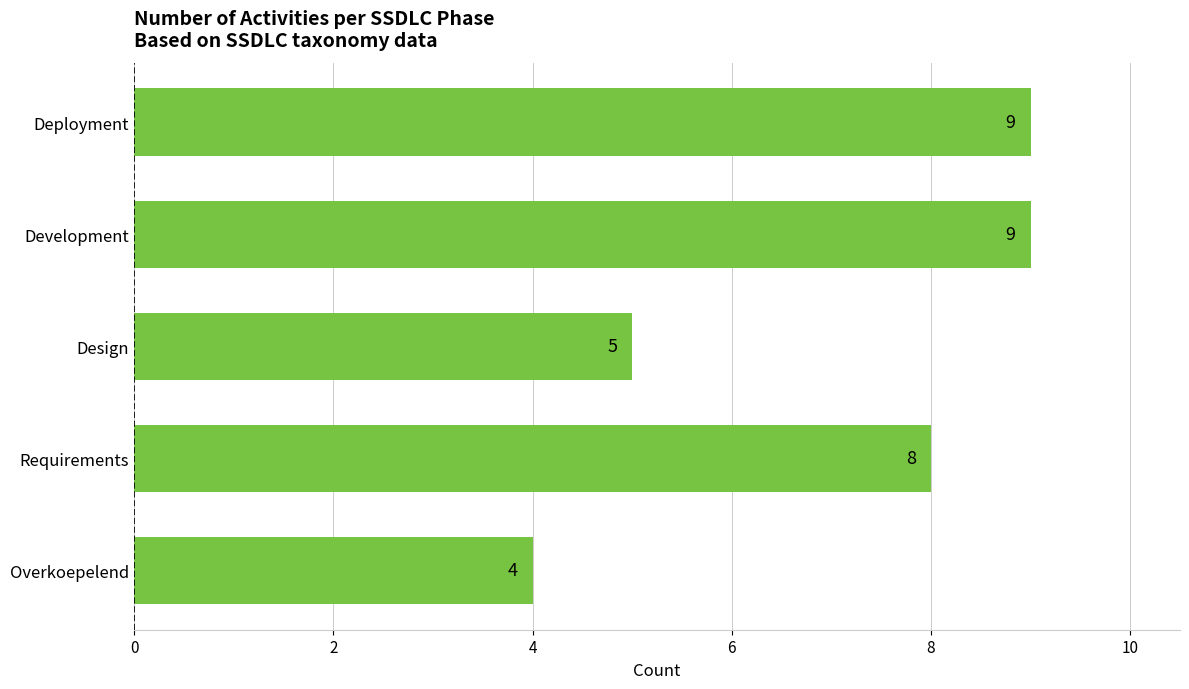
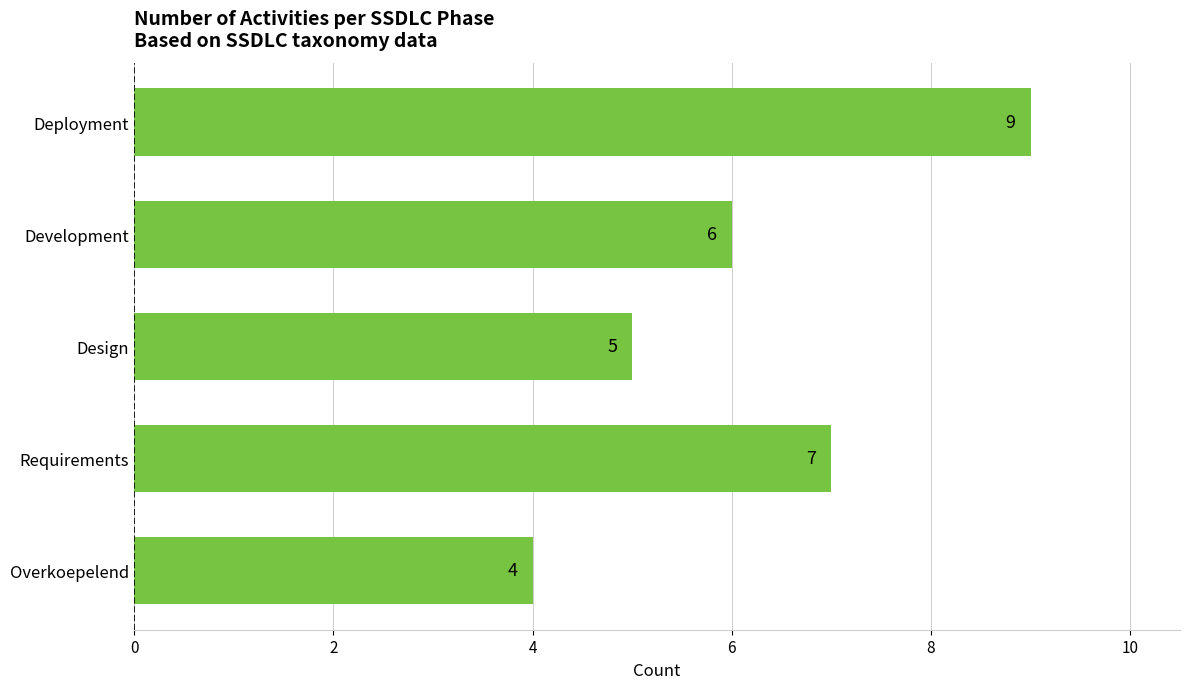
Development: 9 -> 6
Requirements: 8 -> 7
